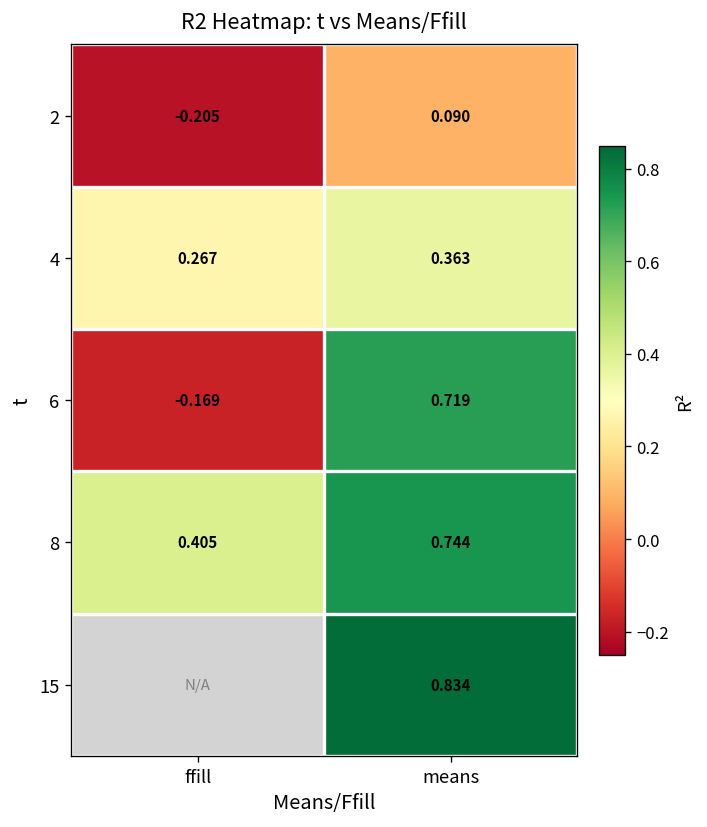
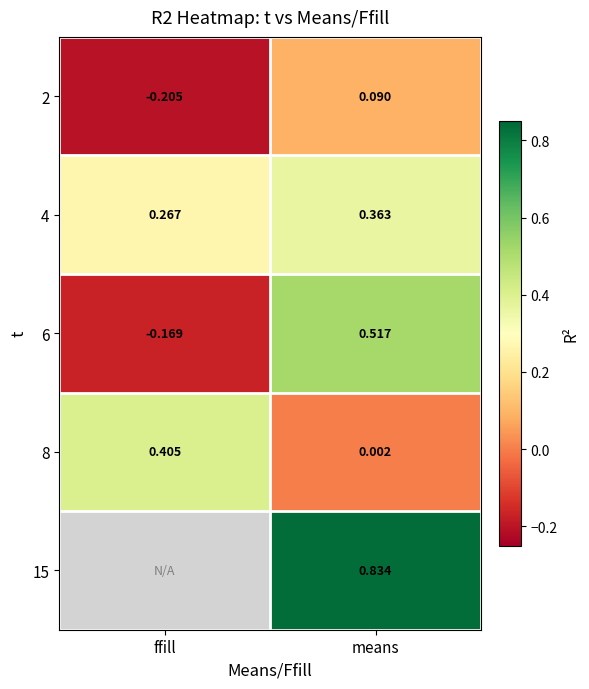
6, means: 0.719 -> 0.517
8, means: 0.744 -> 0.002
